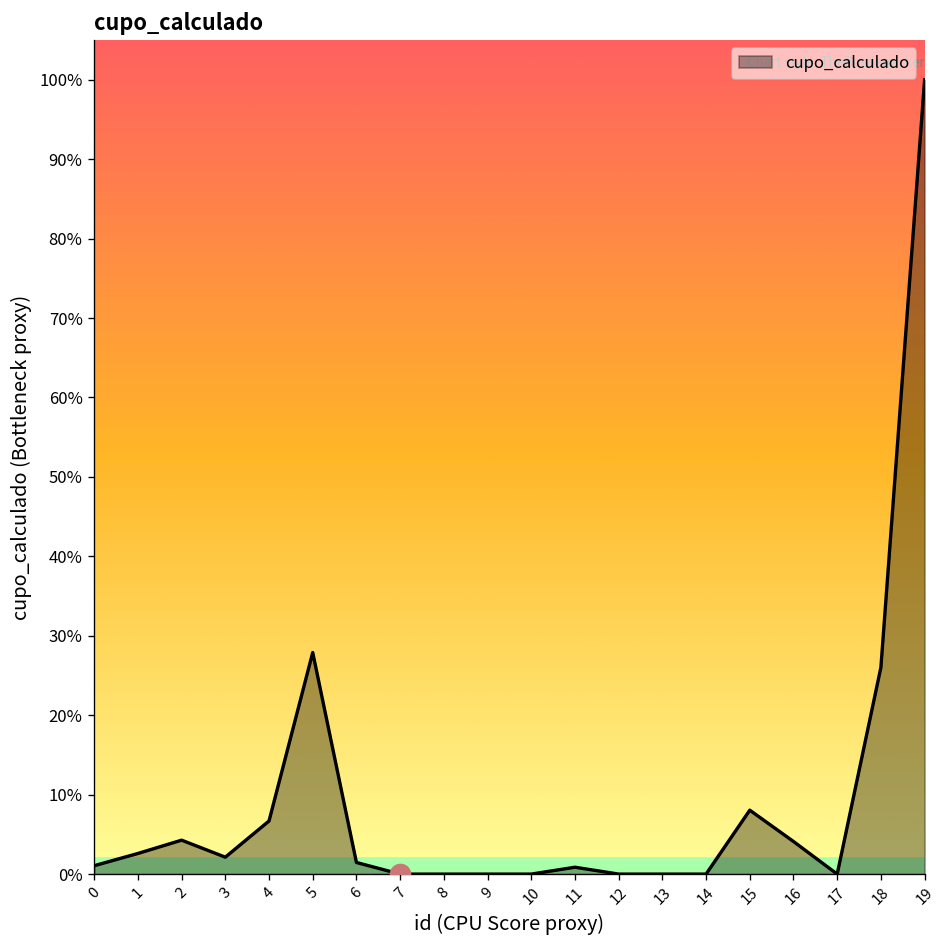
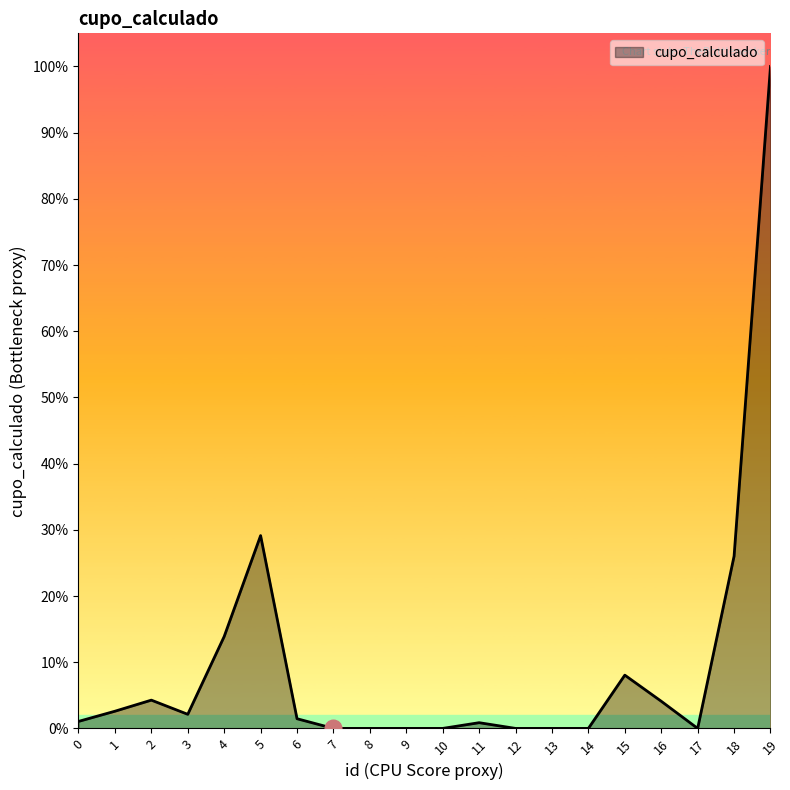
cupo_calculado, 4: 7% -> 14%
cupo_calculado, 5: 28% -> 29%
